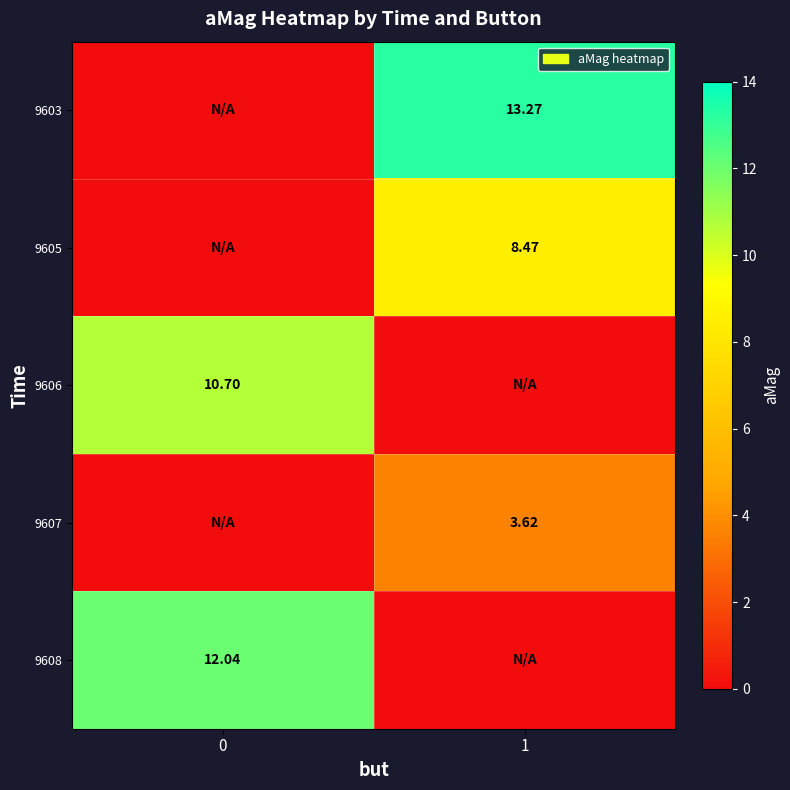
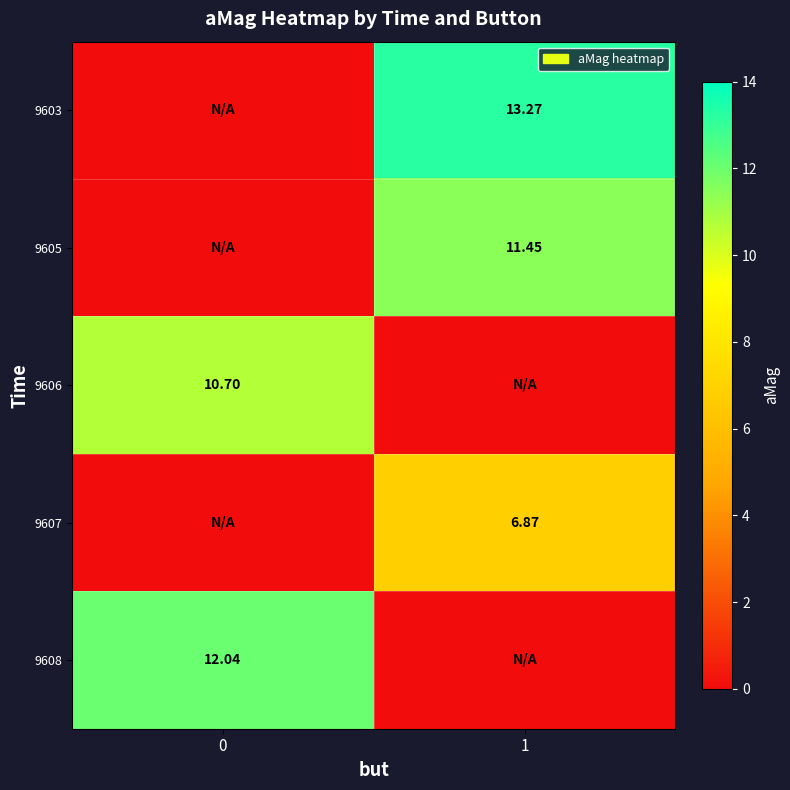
9605, 1: 8.47 -> 11.45
9607, 1: 3.62 -> 6.87
